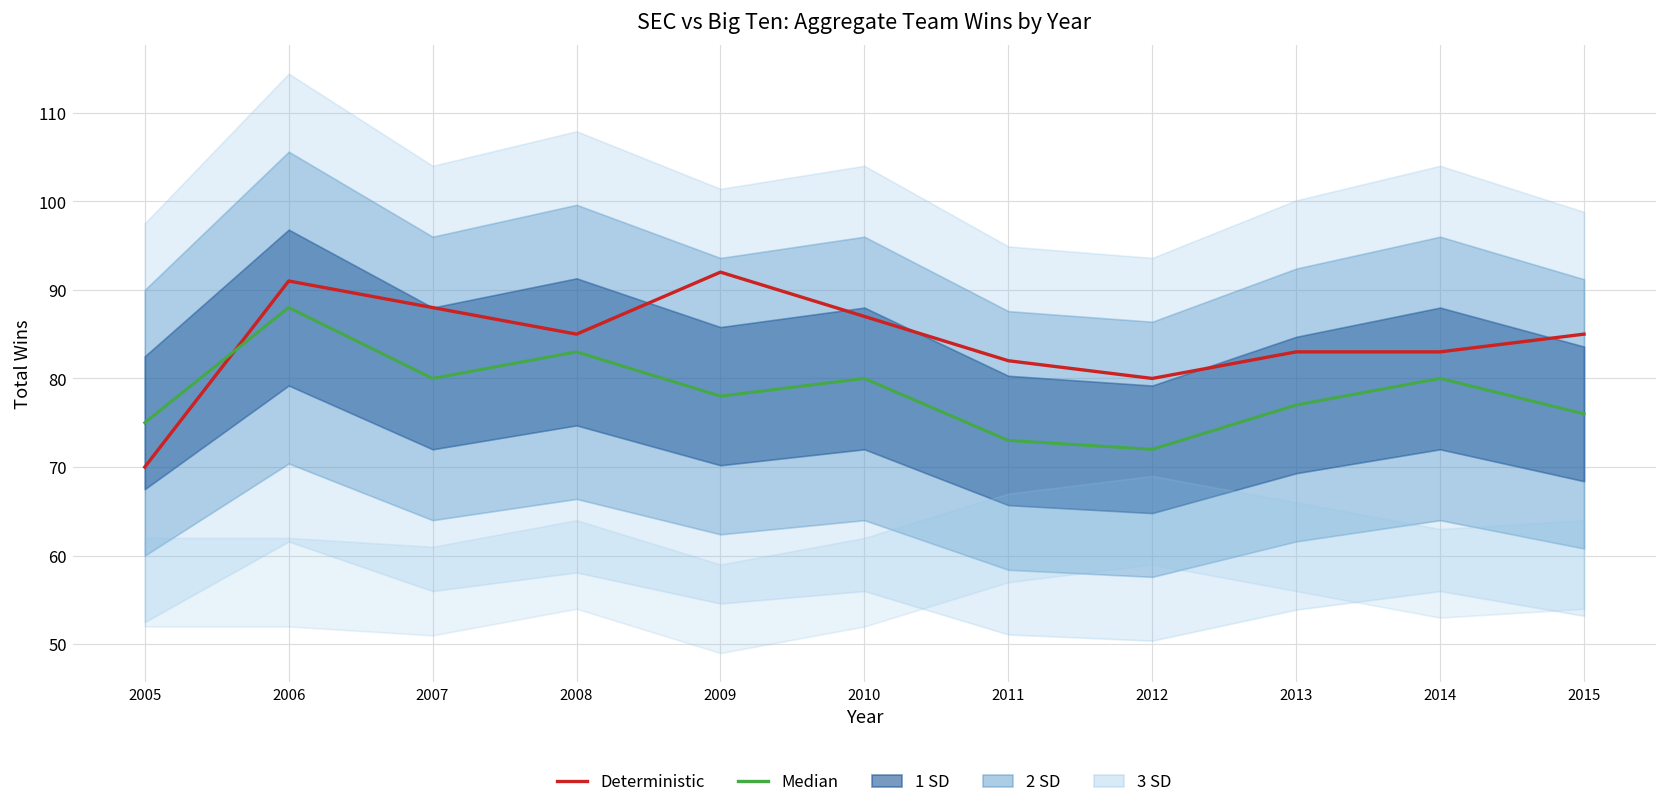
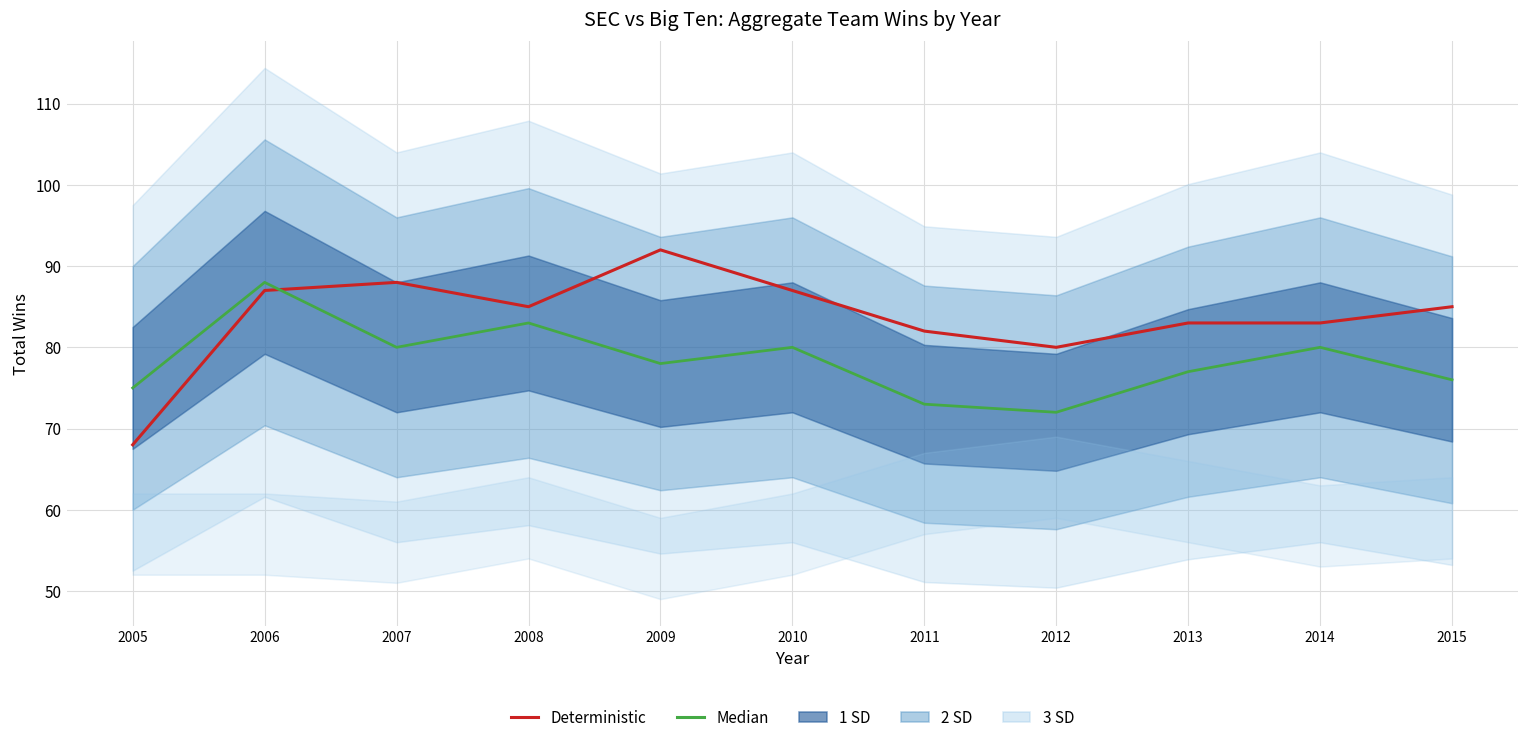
Deterministic, 2005: 70 -> 68
Deterministic, 2006: 91 -> 87
